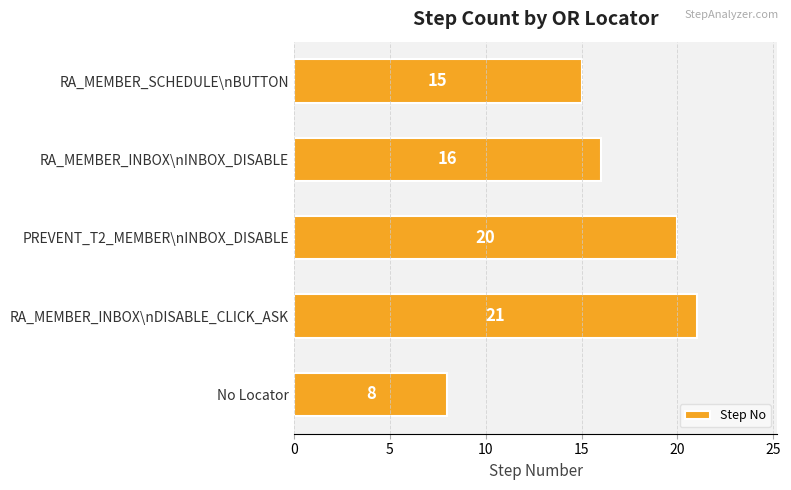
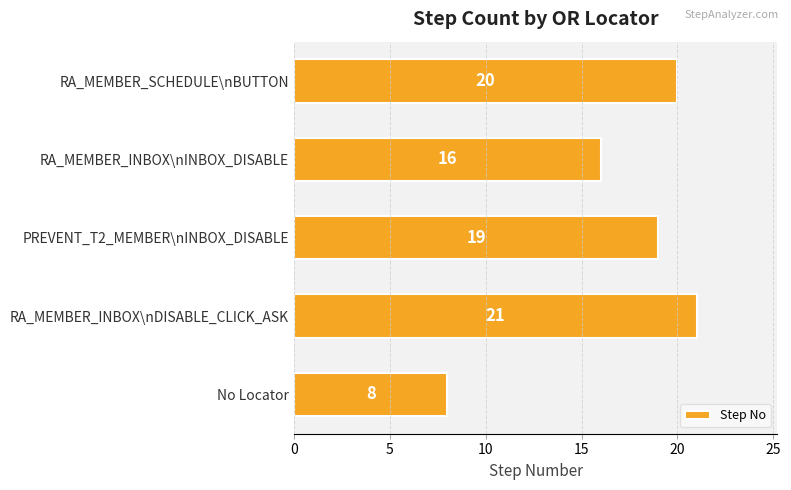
RA_MEMBER_SCHEDULE\nBUTTON: 15 -> 20
PREVENT_T2_MEMBER\nINBOX_DISABLE: 20 -> 19
